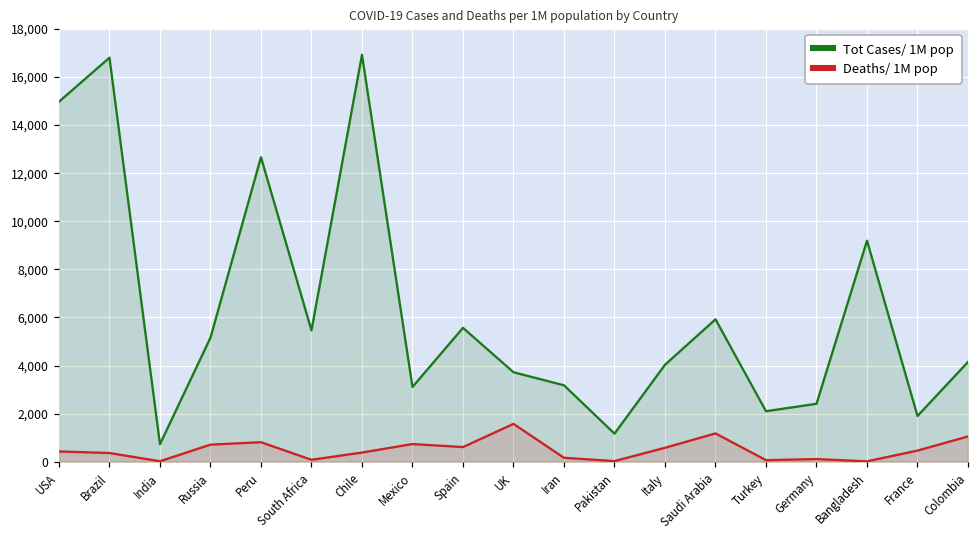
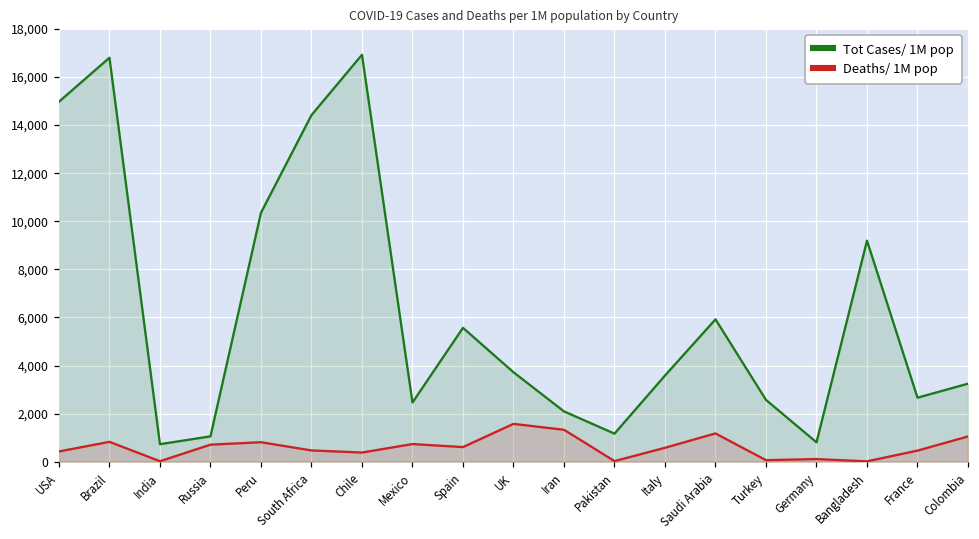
Deaths/ 1M pop, Brazil: 400 -> 800
Tot Cases/ 1M pop, Russia: 5,200 -> 1,100
Tot Cases/ 1M pop, Peru: 12,700 -> 10,400
Tot Cases/ 1M pop, South Africa: 5,500 -> 14,400
Deaths/ 1M pop, South Africa: 100 -> 500
Tot Cases/ 1M pop, Mexico: 3,100 -> 2,500
Tot Cases/ 1M pop, Iran: 3,200 -> 2,100
Deaths/ 1M pop, Iran: 200 -> 1,300
Tot Cases/ 1M pop, Italy: 4,000 -> 3,600
Tot Cases/ 1M pop, Turkey: 2,100 -> 2,600
Tot Cases/ 1M pop, Germany: 2,400 -> 800
Tot Cases/ 1M pop, France: 1,900 -> 2,700
Tot Cases/ 1M pop, Colombia: 4,100 -> 3,200
